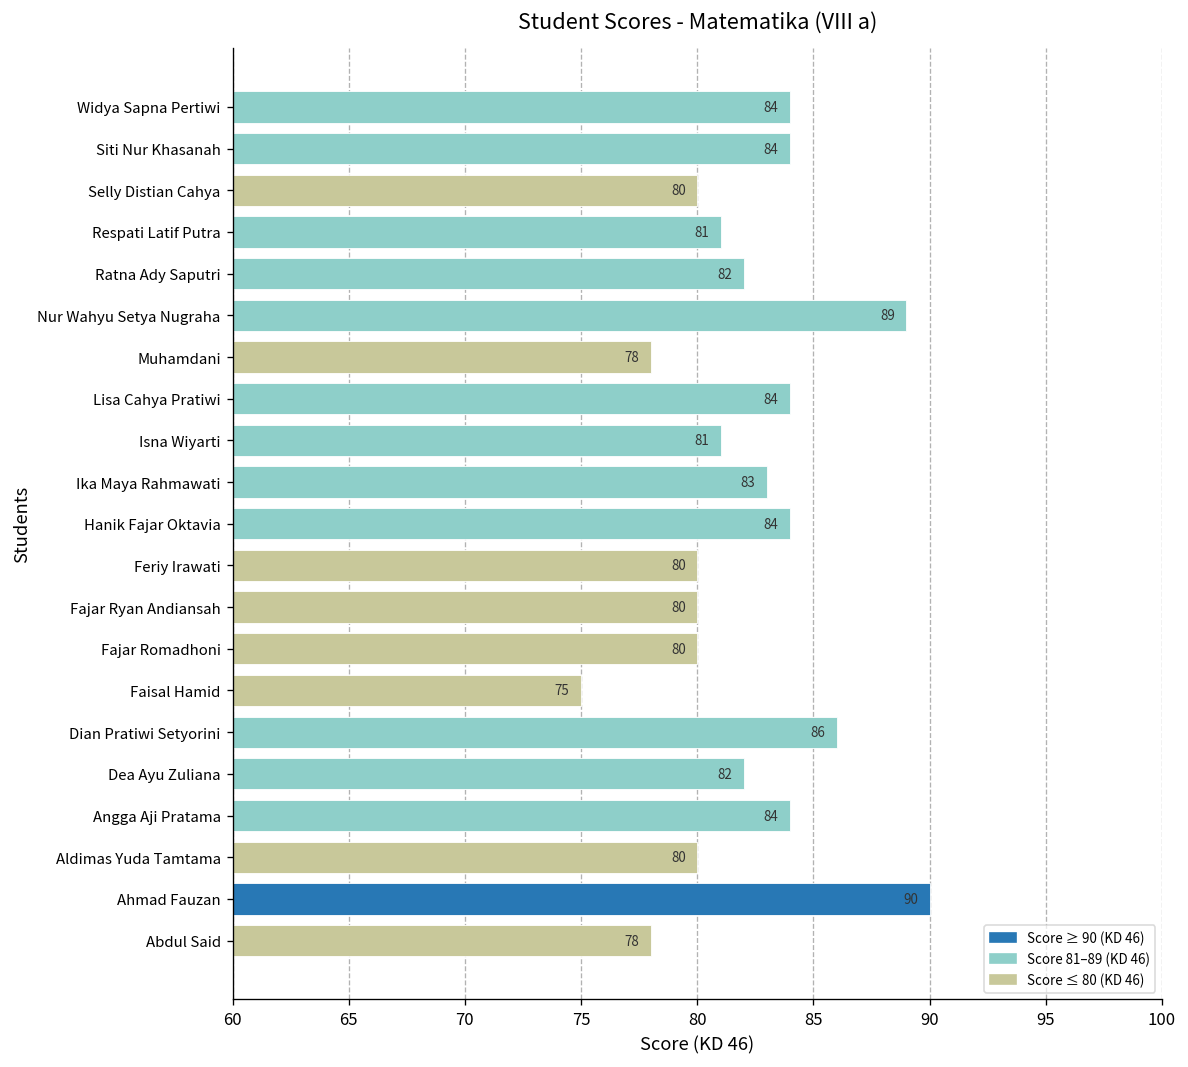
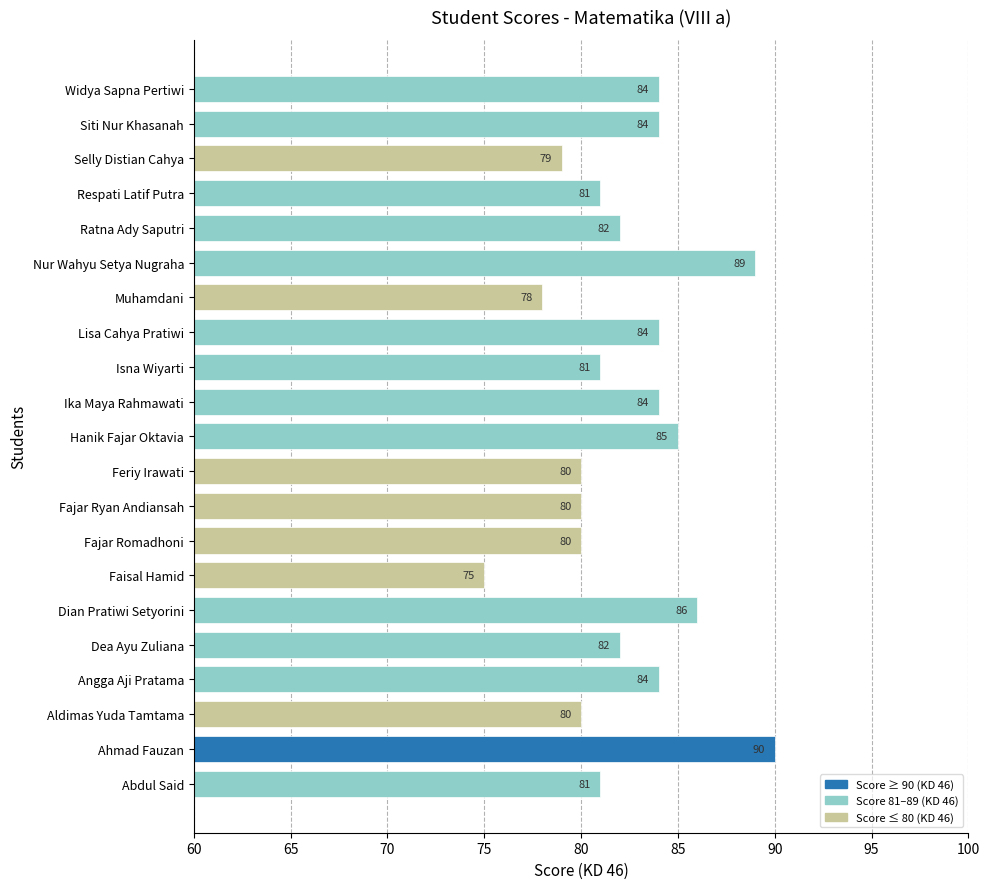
Selly Distian Cahya: 80 -> 79
Ika Maya Rahmawati: 83 -> 84
Hanik Fajar Oktavia: 84 -> 85
Abdul Said: 78 -> 81
